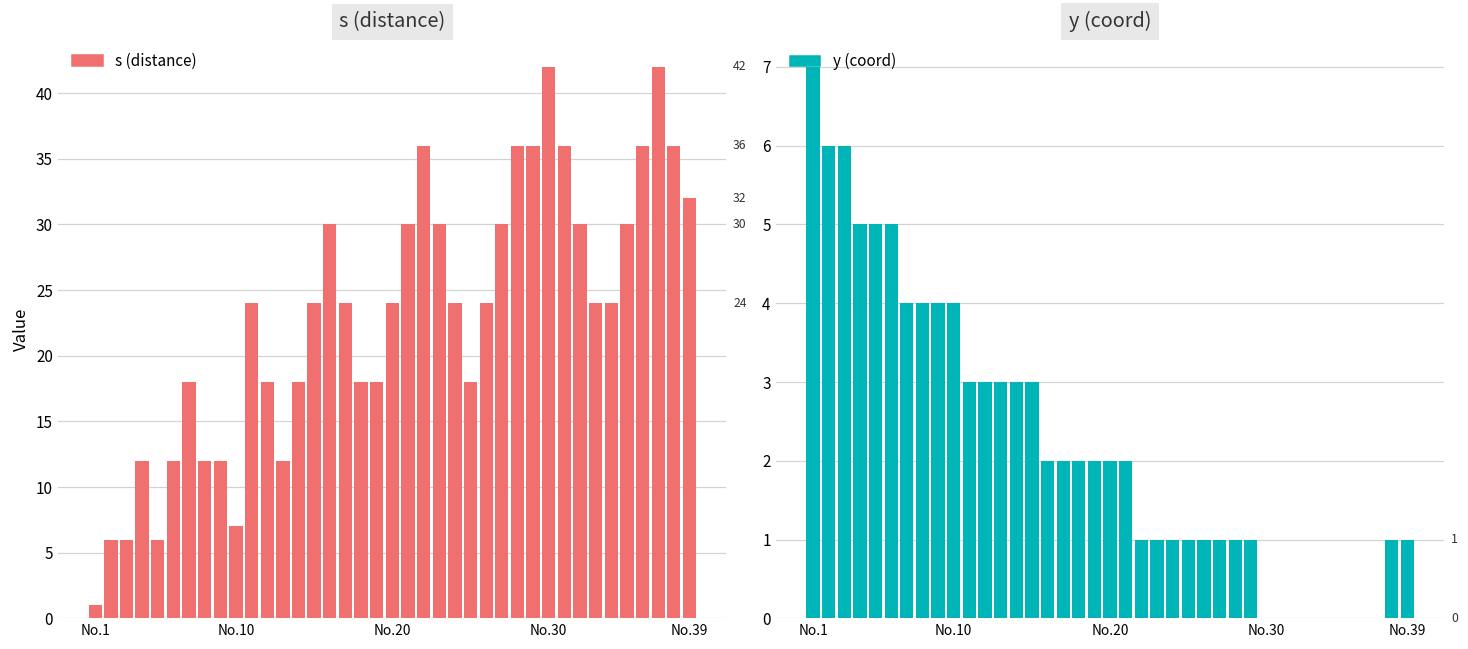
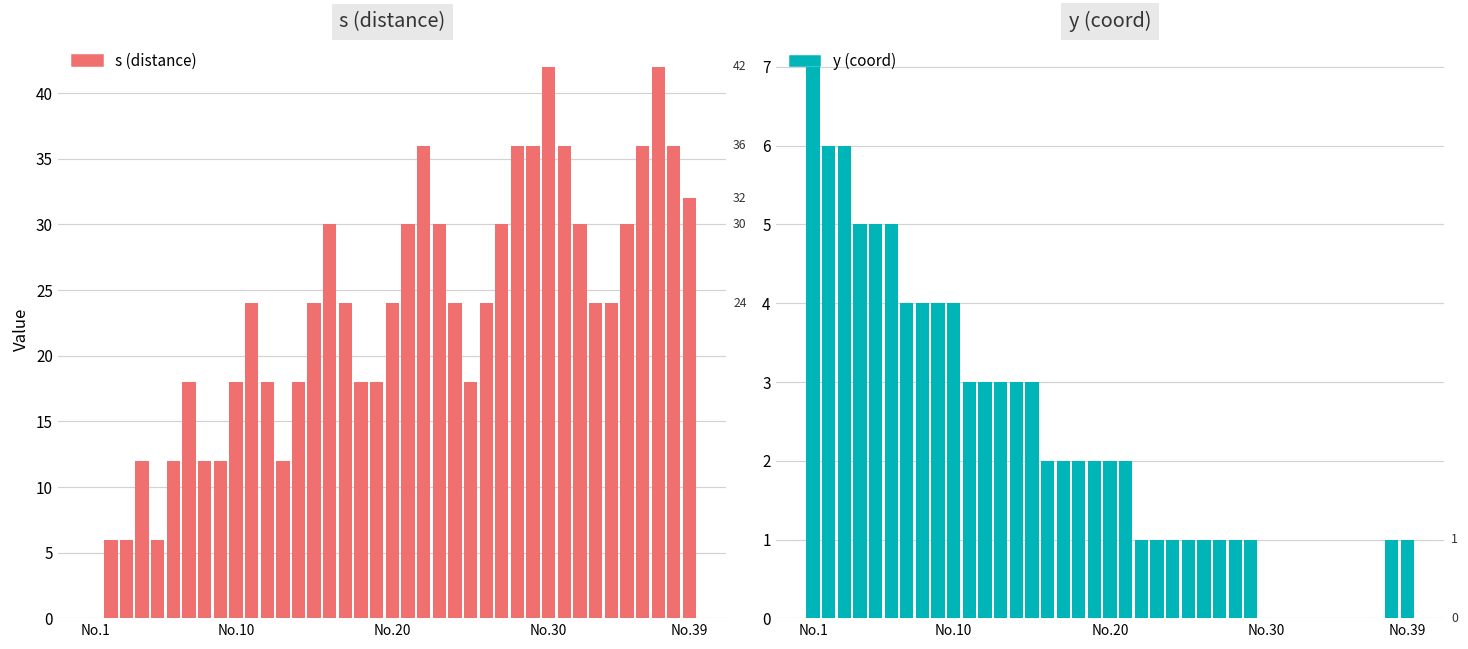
s (distance), s (distance), No.1: 1 -> 0
s (distance), s (distance), No.10: 7 -> 18
